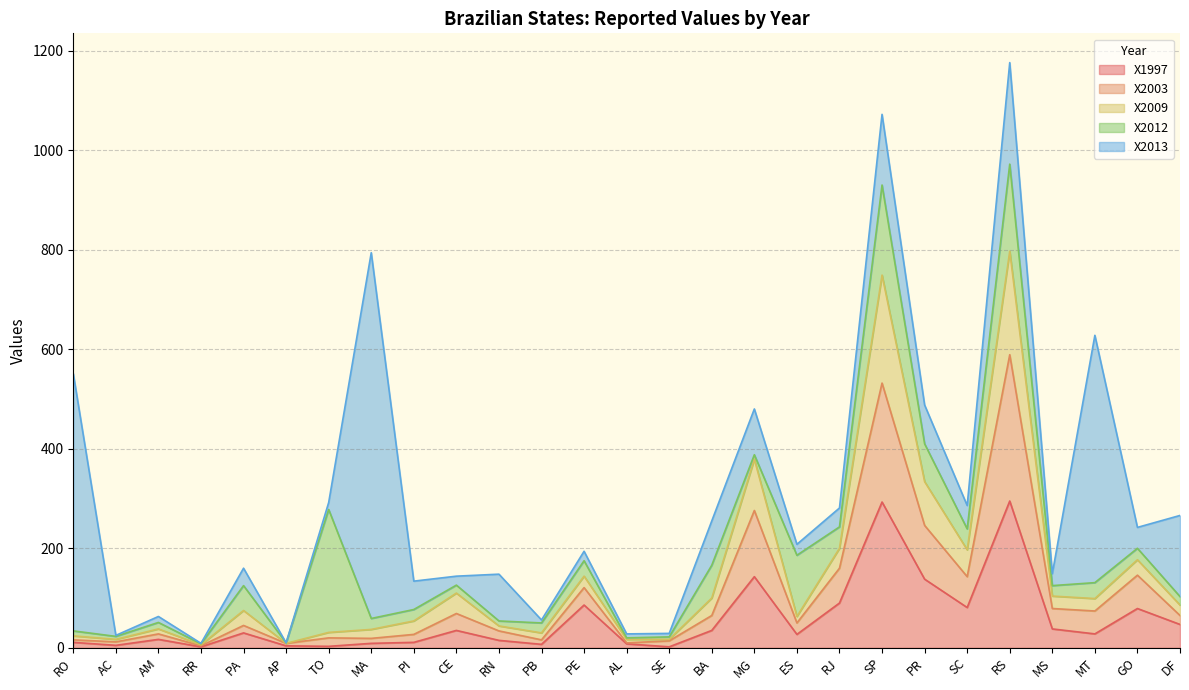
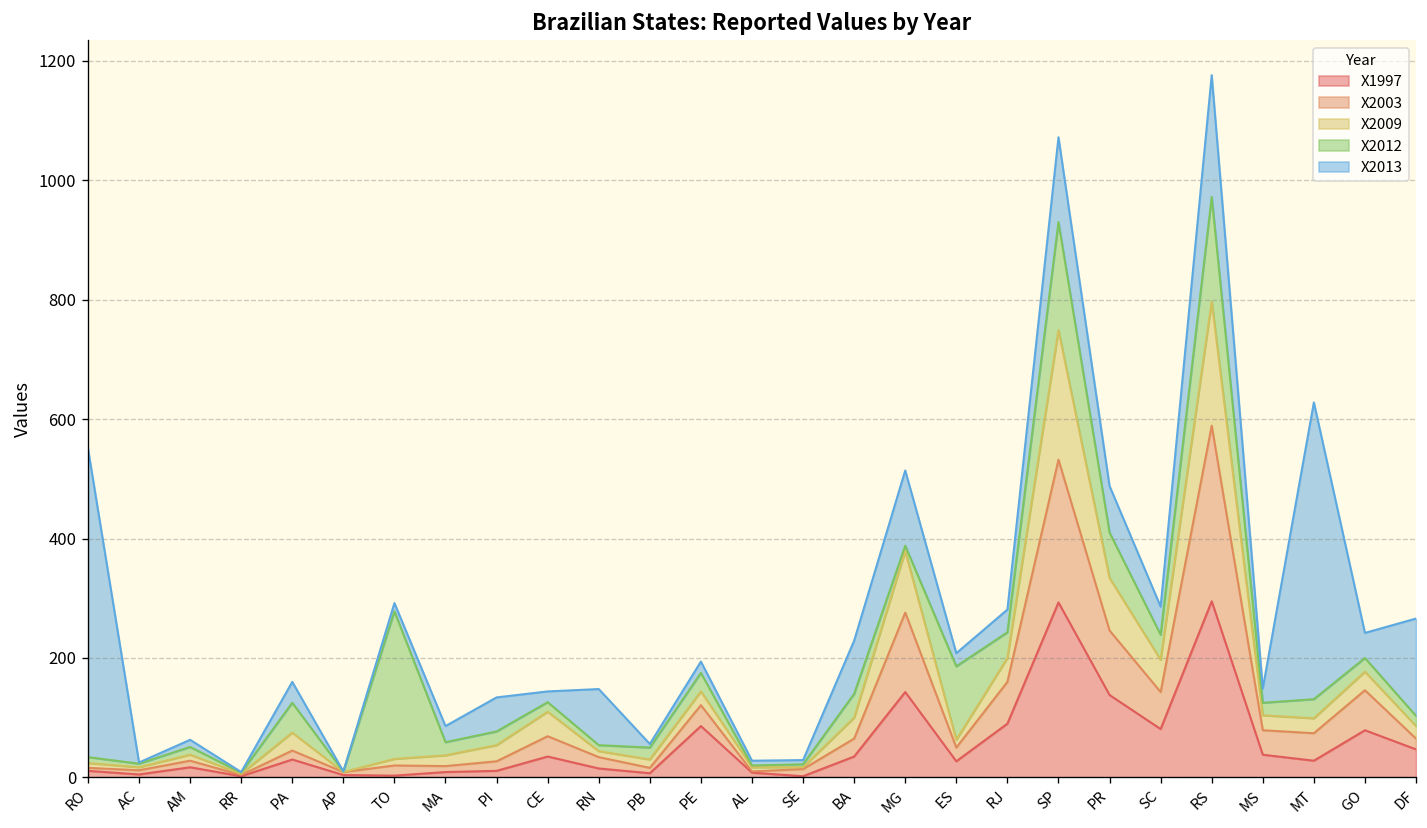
X2013, MA: 740 -> 30
X2012, BA: 70 -> 40
X2013, MG: 90 -> 130
